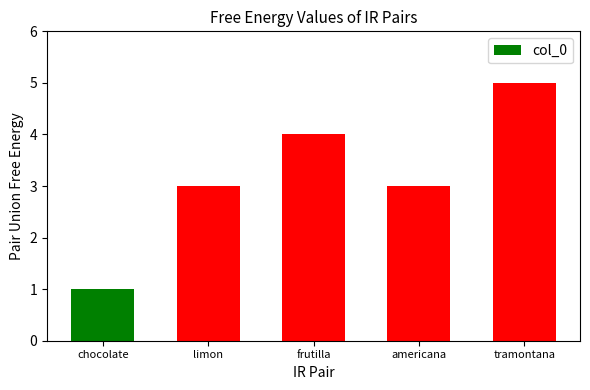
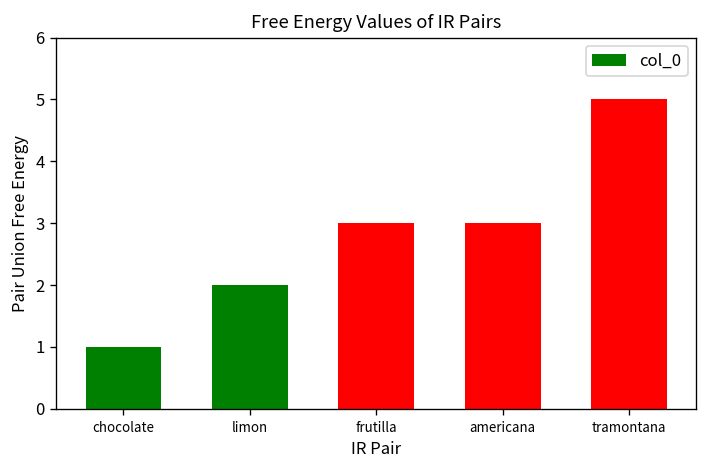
limon: 3 -> 2
frutilla: 4 -> 3
